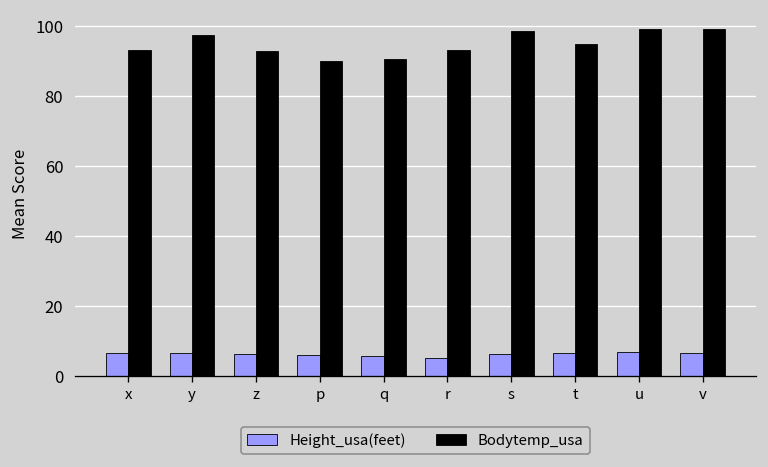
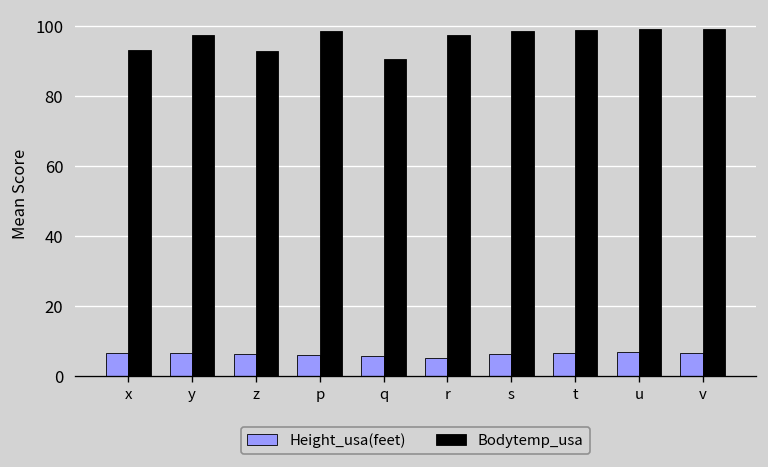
Bodytemp_usa, p: 90 -> 99
Bodytemp_usa, r: 93 -> 98
Bodytemp_usa, t: 95 -> 99
